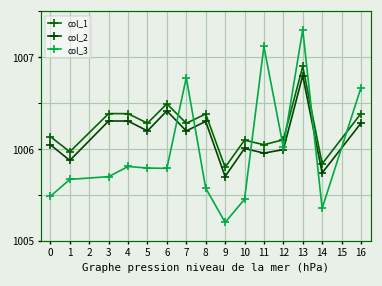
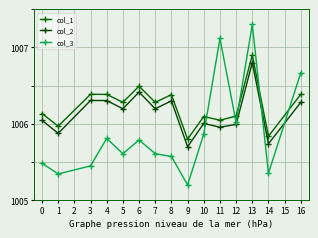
col_3, 1: 1005.7 -> 1005.3
col_3, 3: 1005.7 -> 1005.4
col_3, 5: 1005.8 -> 1005.6
col_3, 7: 1006.8 -> 1005.6
col_3, 10: 1005.5 -> 1005.9
